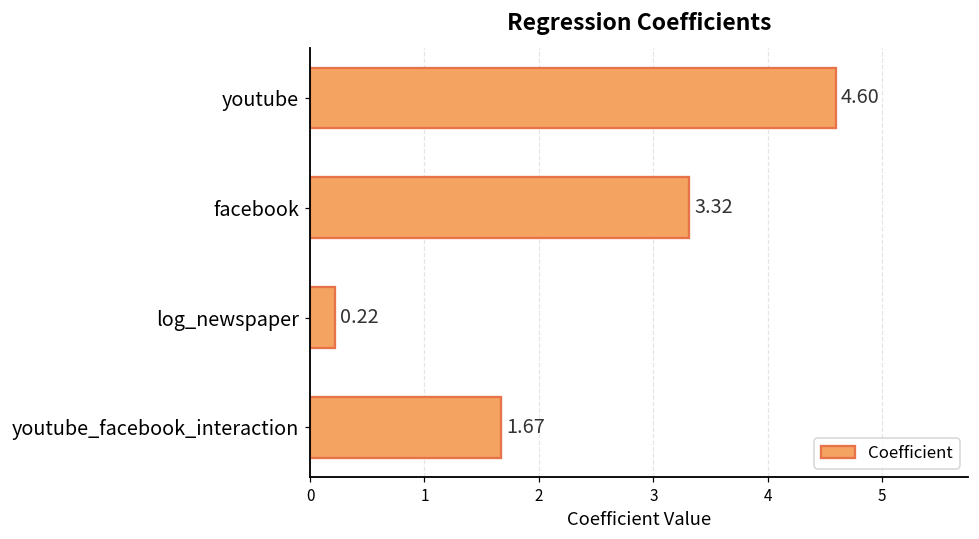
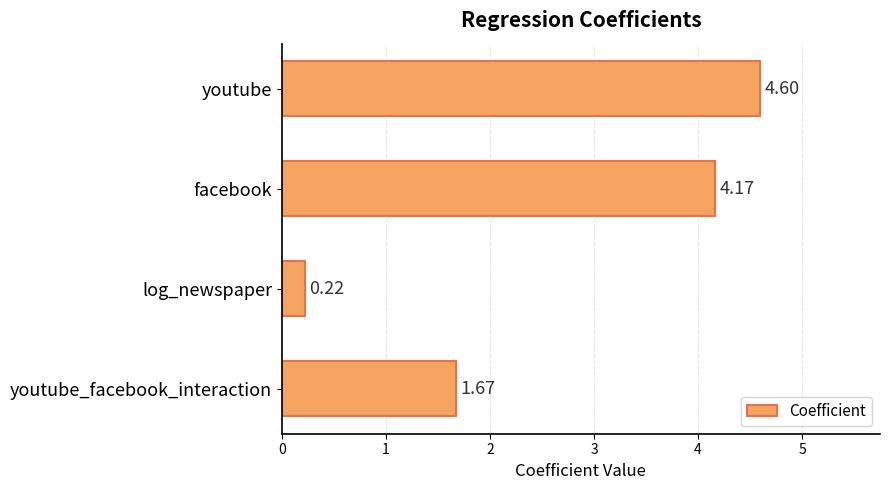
facebook: 3.32 -> 4.17
